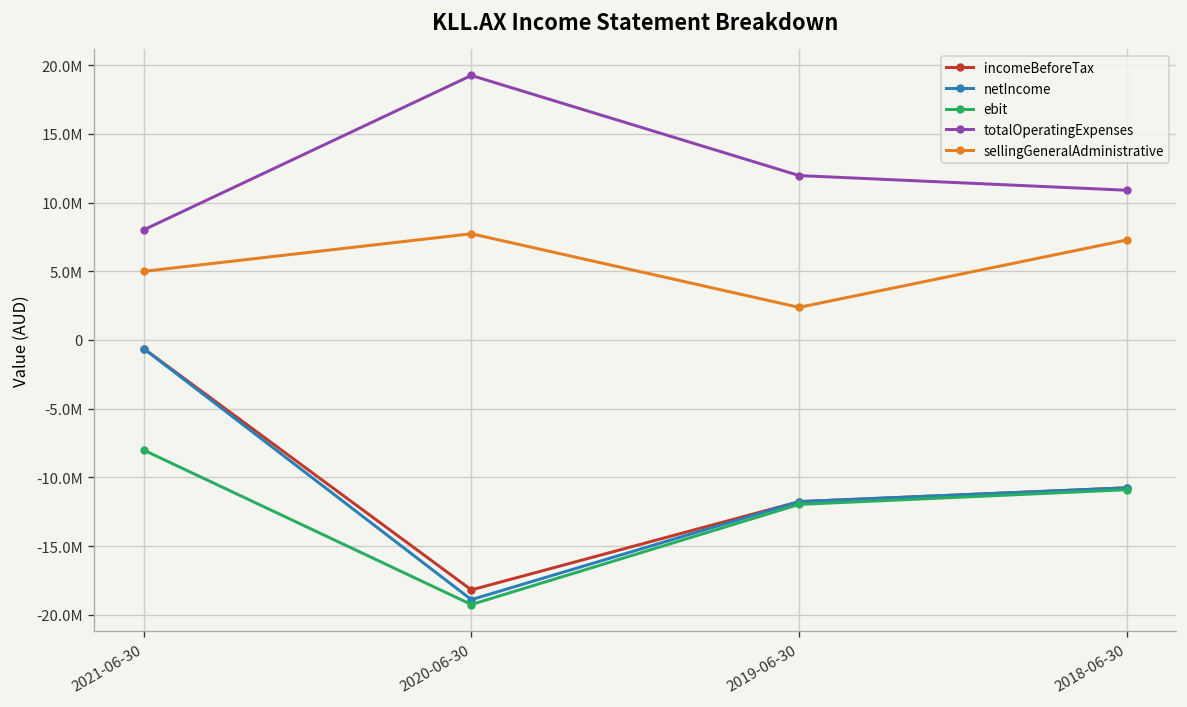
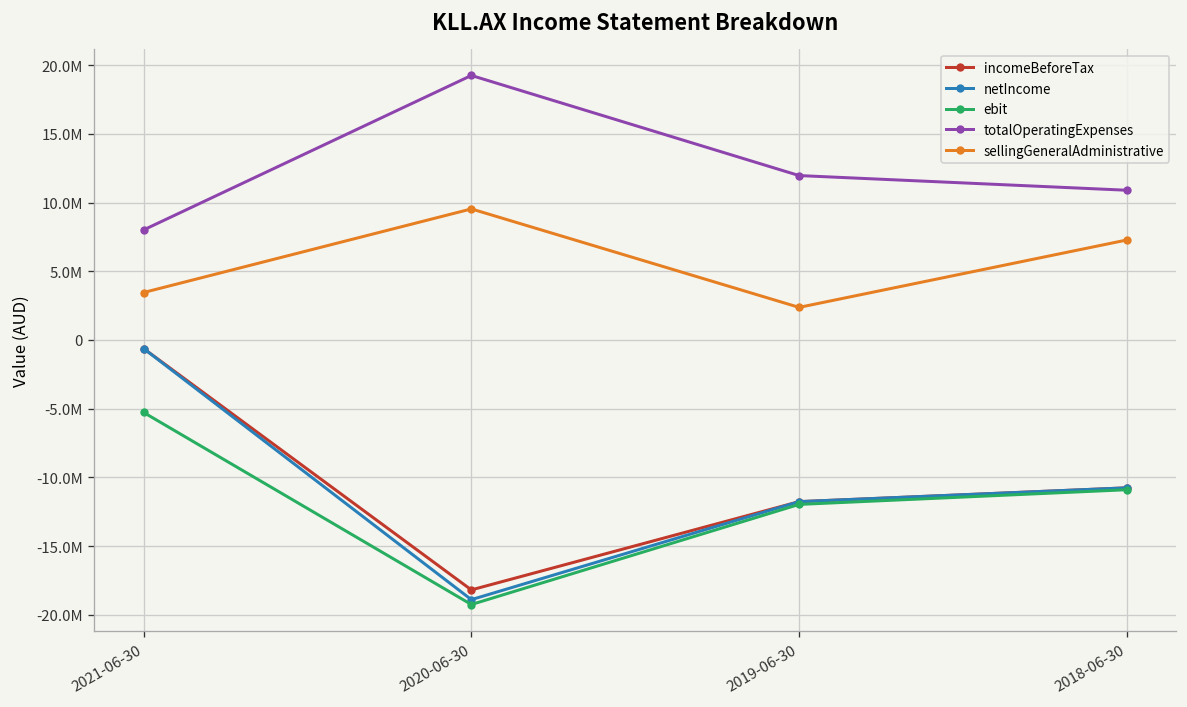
ebit, 2021-06-30: -8000000 -> -5300000
sellingGeneralAdministrative, 2021-06-30: 5000000 -> 3500000
sellingGeneralAdministrative, 2020-06-30: 7700000 -> 9500000
